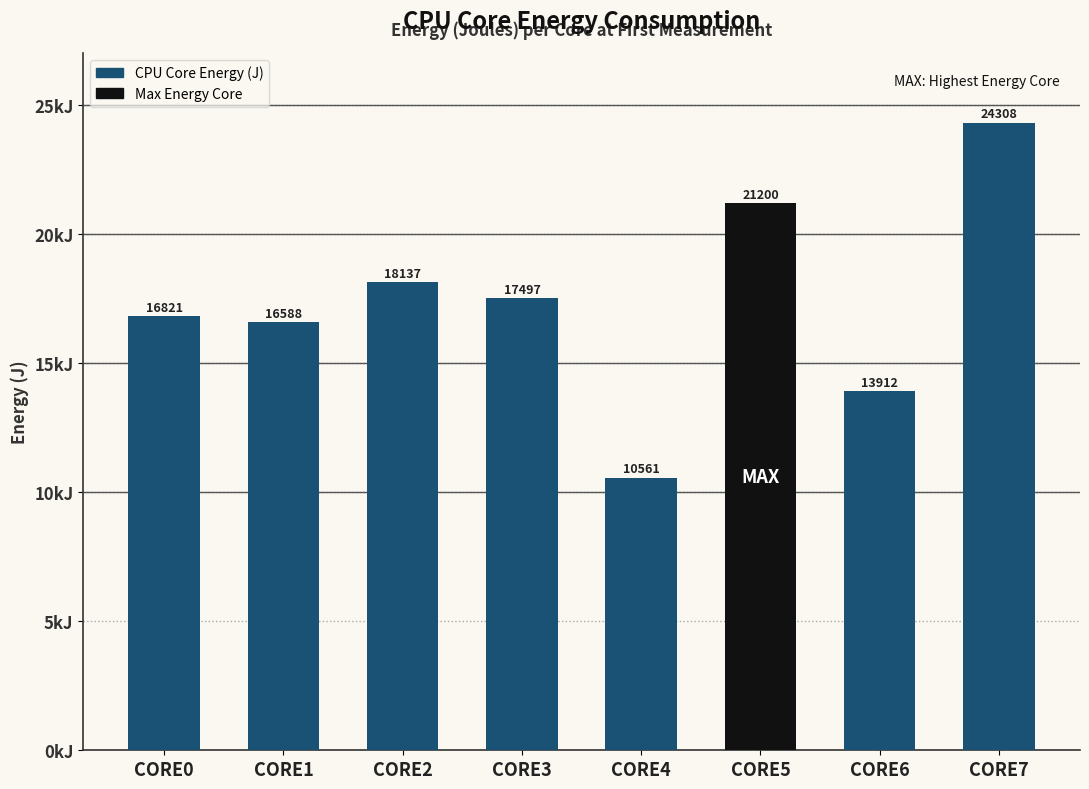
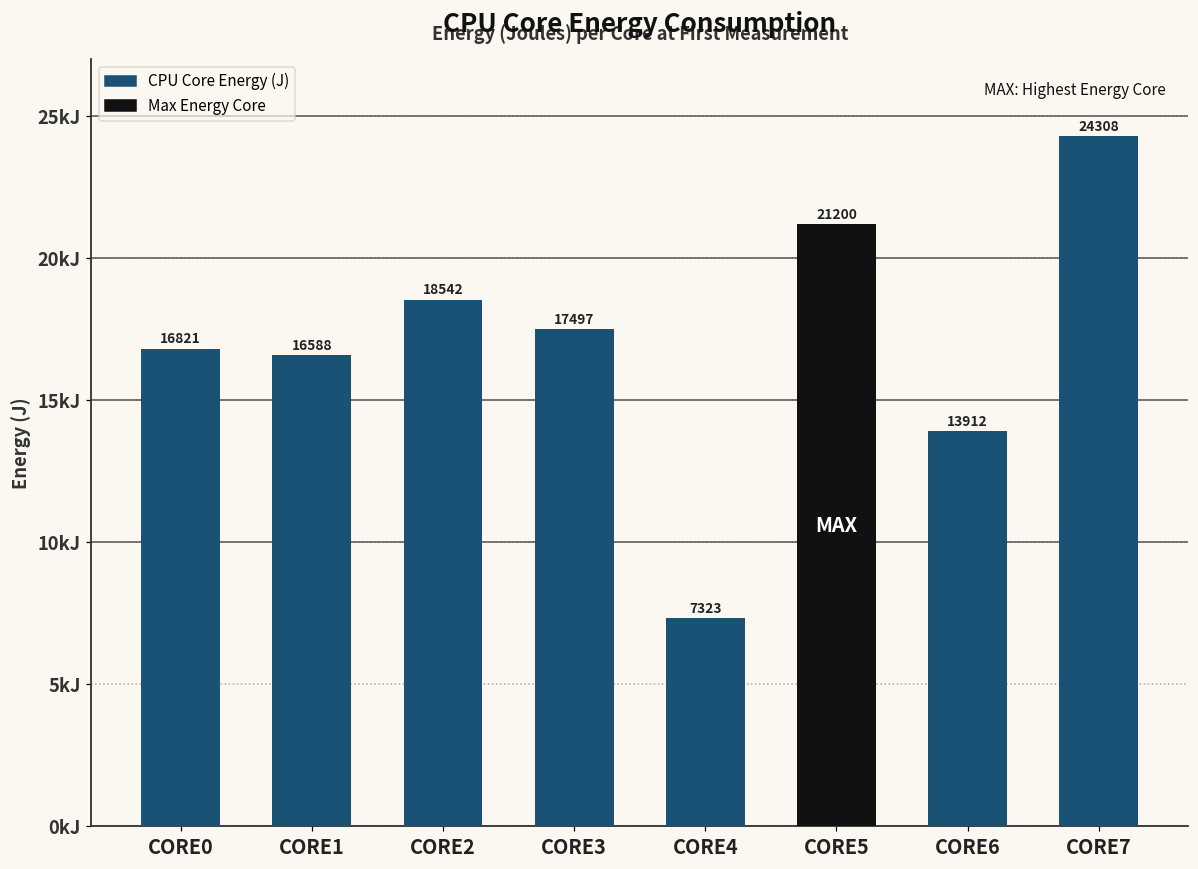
CORE2: 18137 -> 18542
CORE4: 10561 -> 7323
